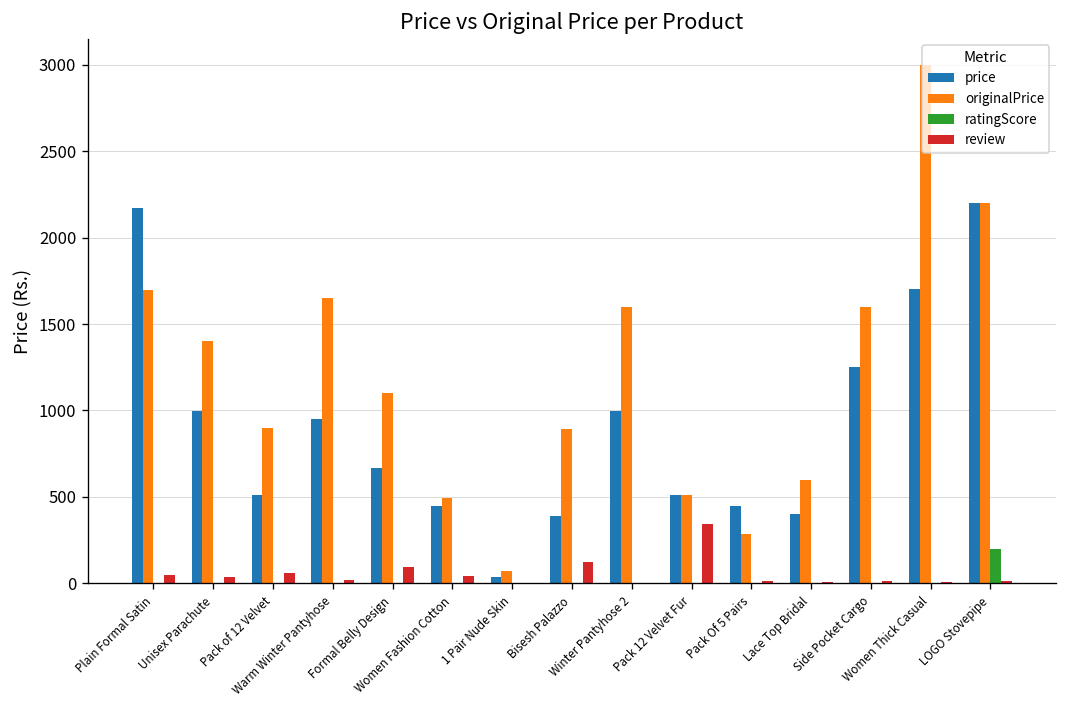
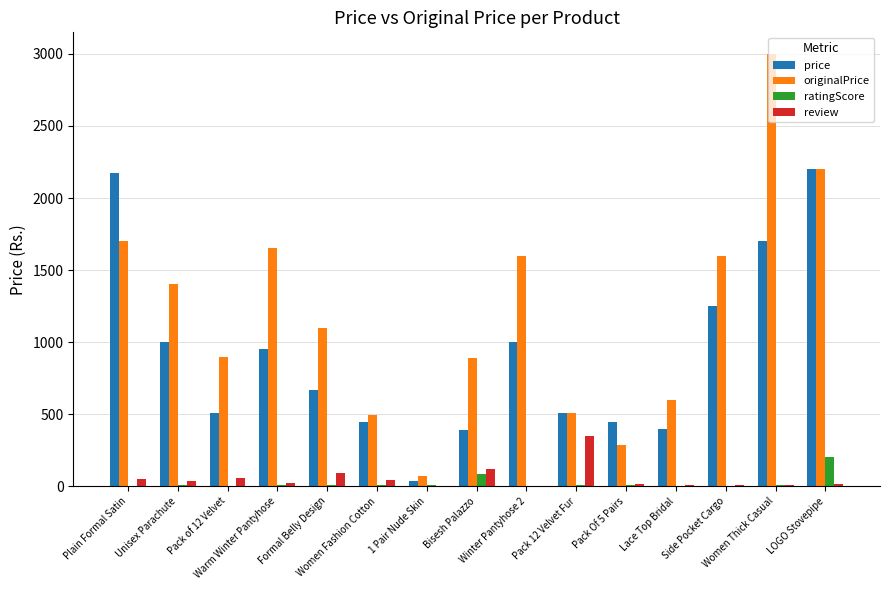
ratingScore, Bisesh Palazzo: 0 -> 80
